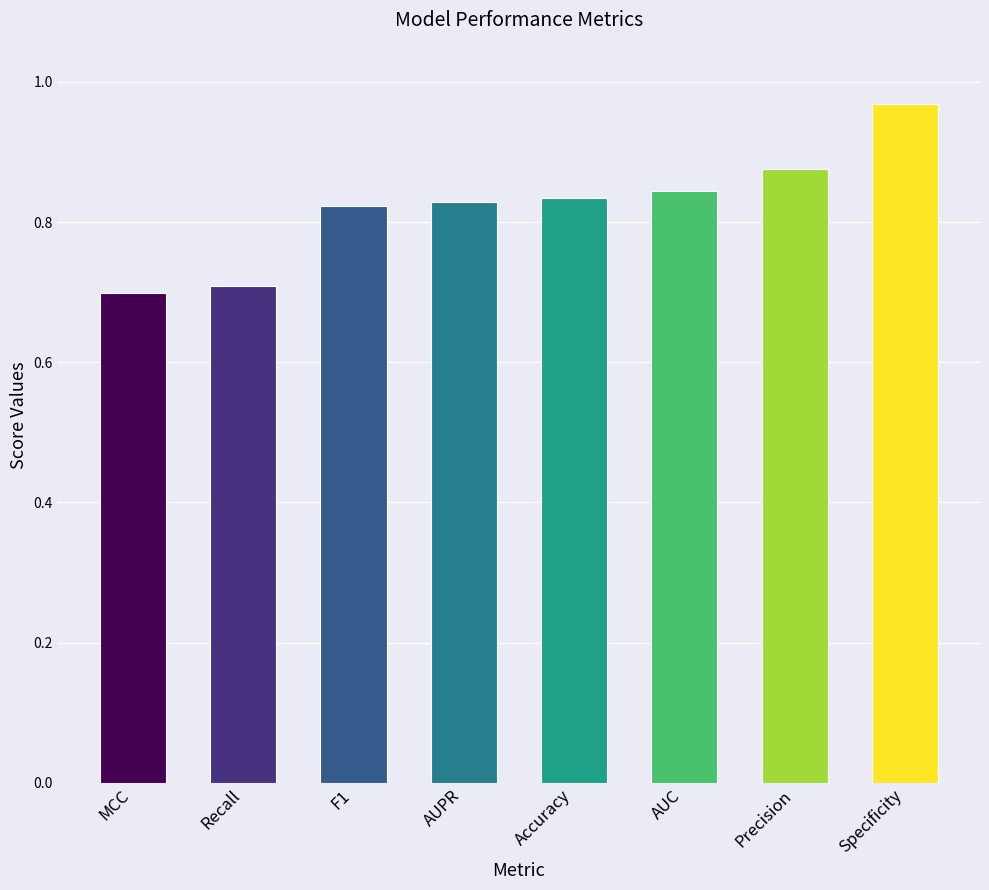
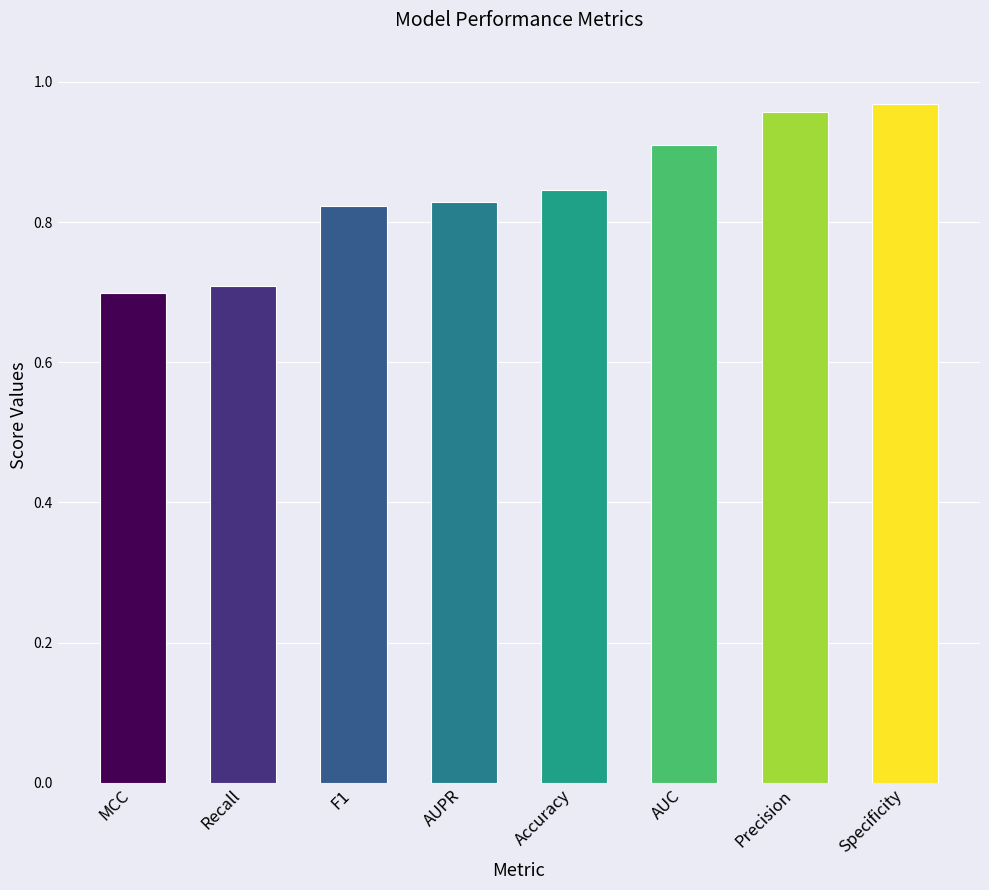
Accuracy: 0.83 -> 0.85
AUC: 0.84 -> 0.91
Precision: 0.88 -> 0.96
